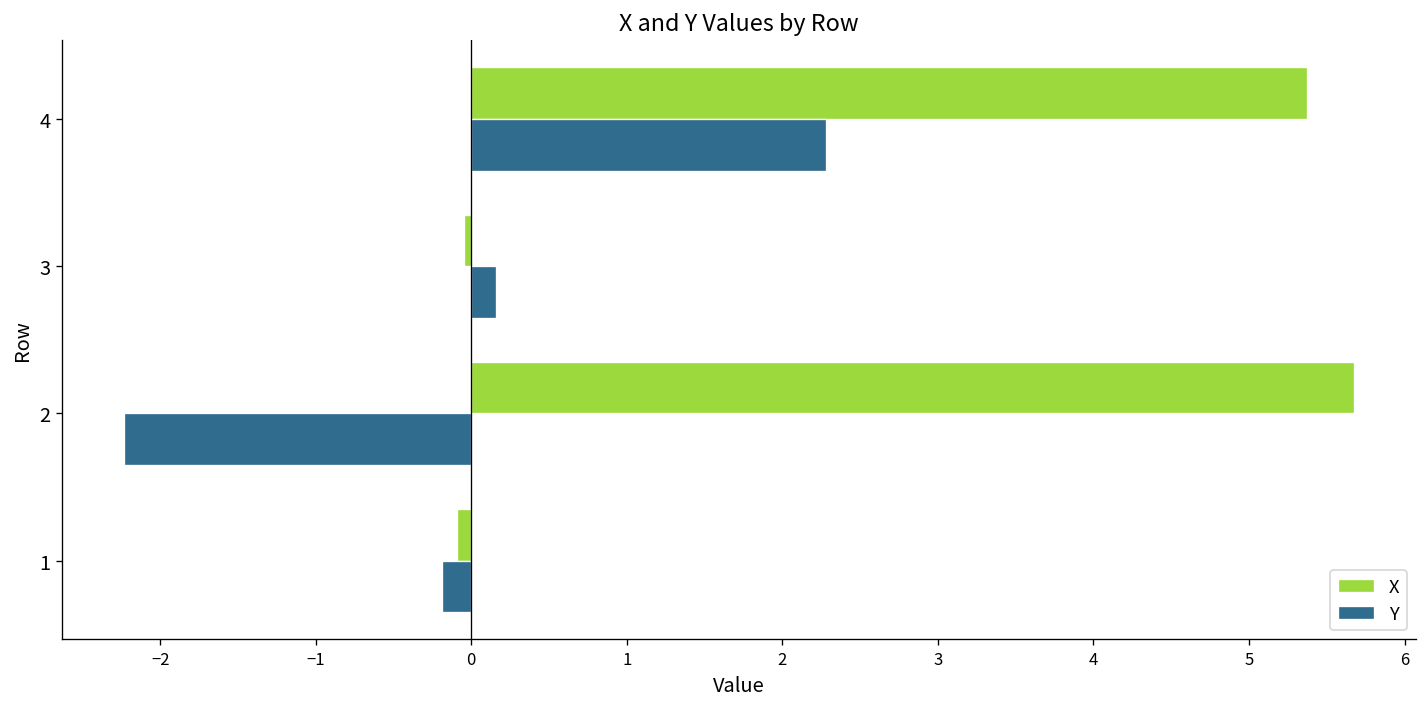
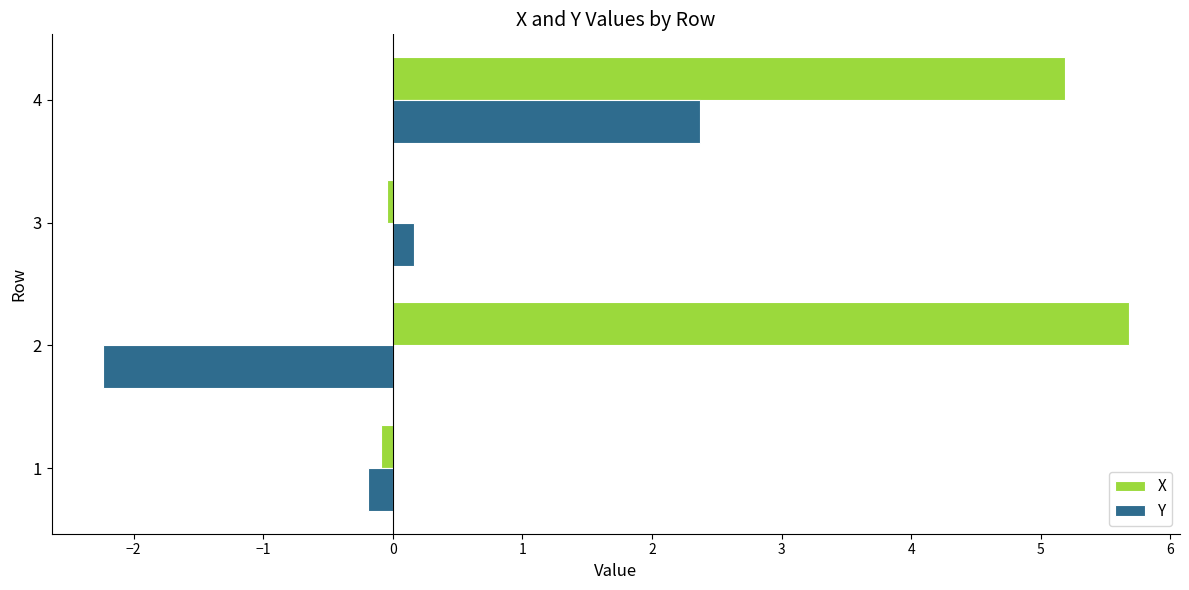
X, 4: 5.37 -> 5.19
Y, 4: 2.28 -> 2.37
